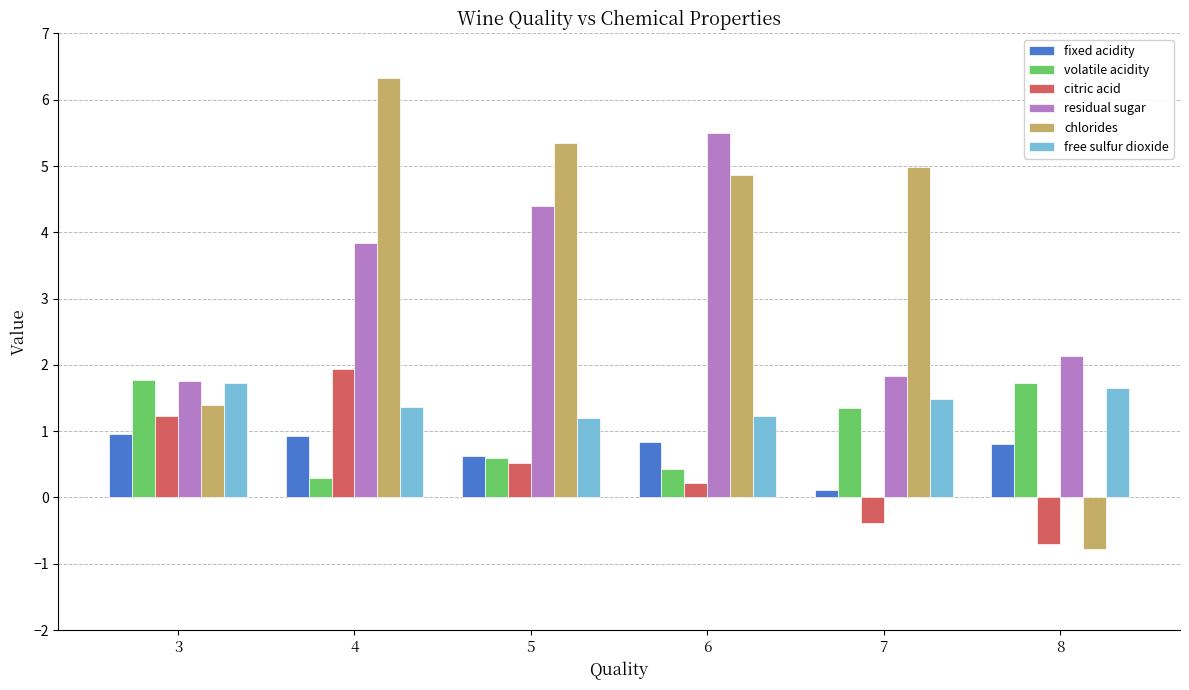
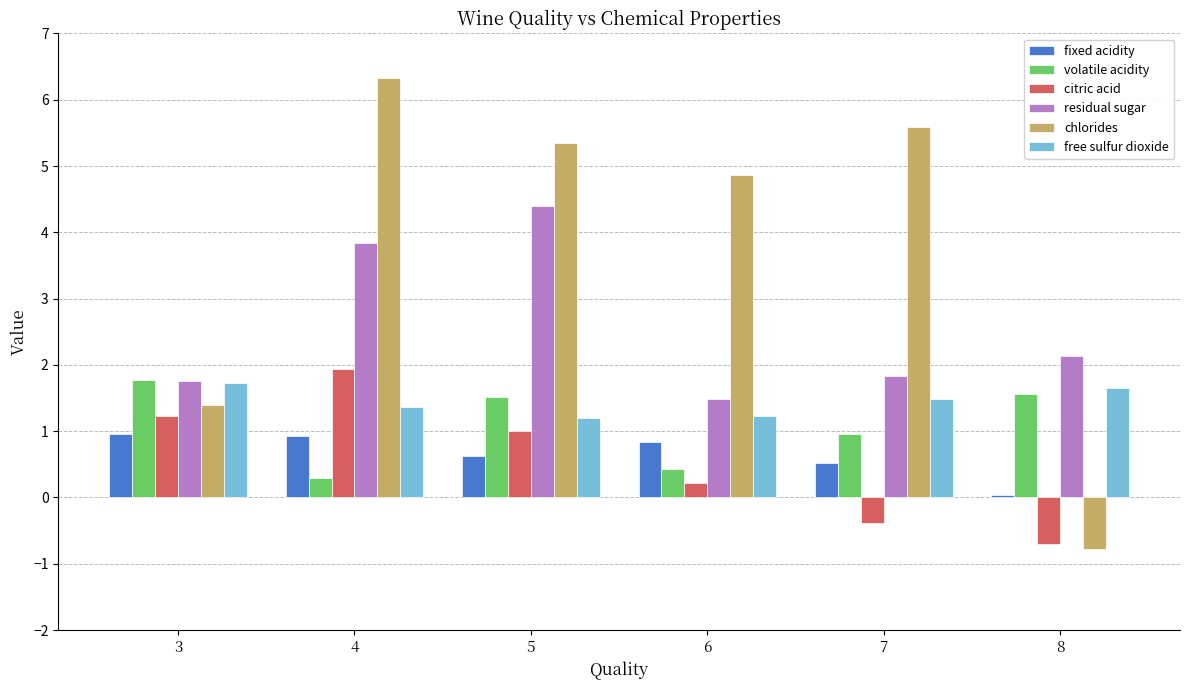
volatile acidity, 5: 0.6 -> 1.5
citric acid, 5: 0.5 -> 1.0
residual sugar, 6: 5.5 -> 1.5
fixed acidity, 7: 0.1 -> 0.5
volatile acidity, 7: 1.3 -> 1.0
chlorides, 7: 5.0 -> 5.6
fixed acidity, 8: 0.8 -> 0.0
volatile acidity, 8: 1.7 -> 1.6
